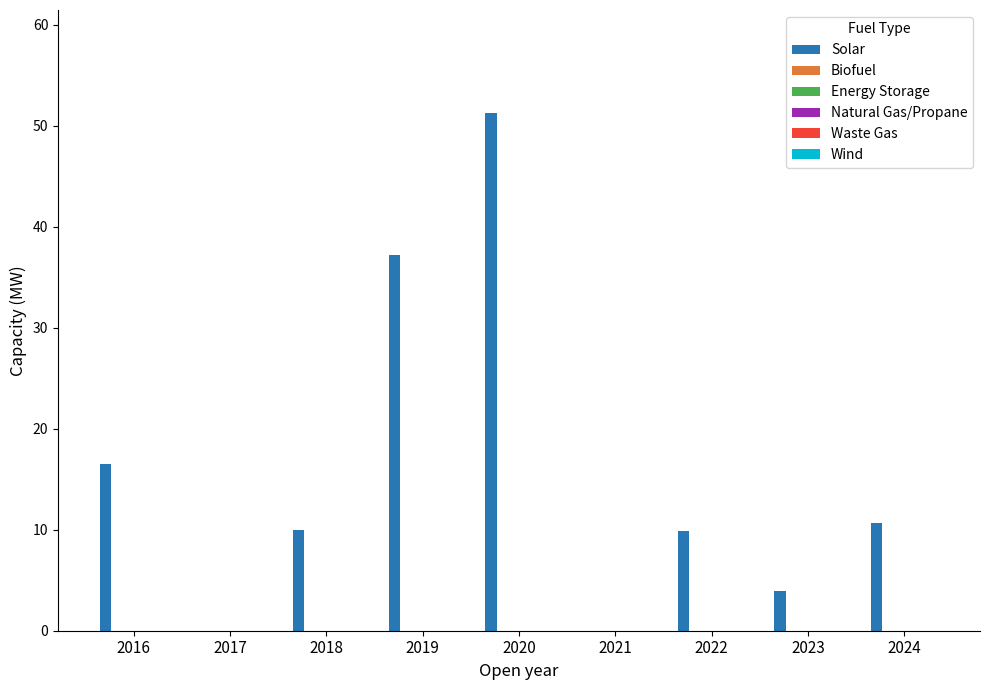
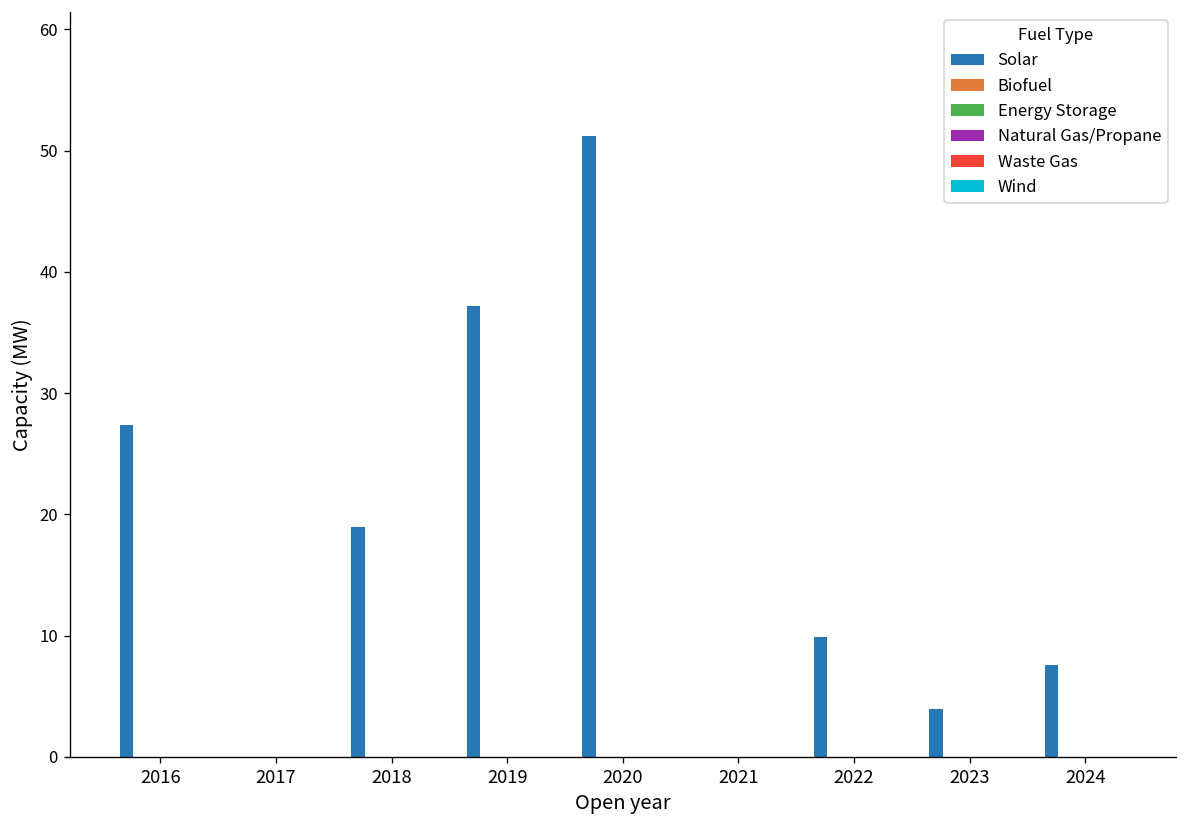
Solar, 2016: 16.5 -> 27.4
Solar, 2018: 10 -> 19
Solar, 2024: 10.7 -> 7.6
